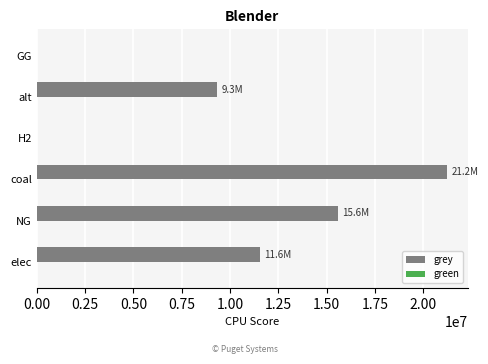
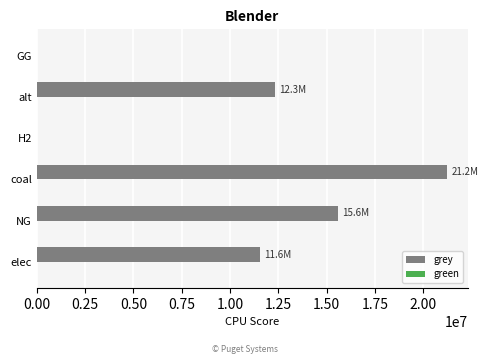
grey, alt: 9.3M -> 12.3M
